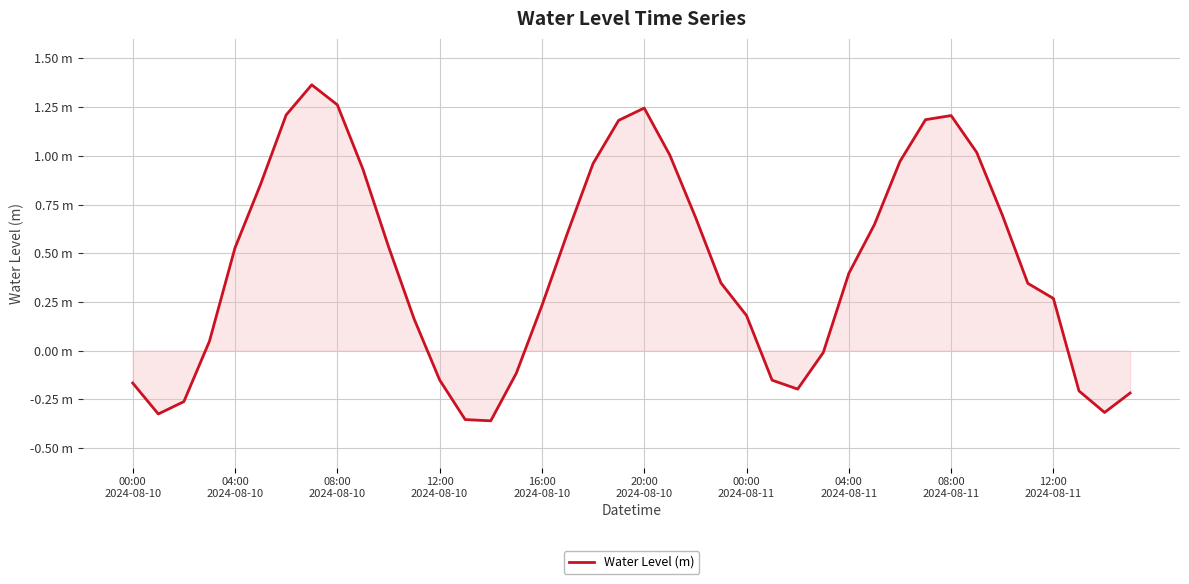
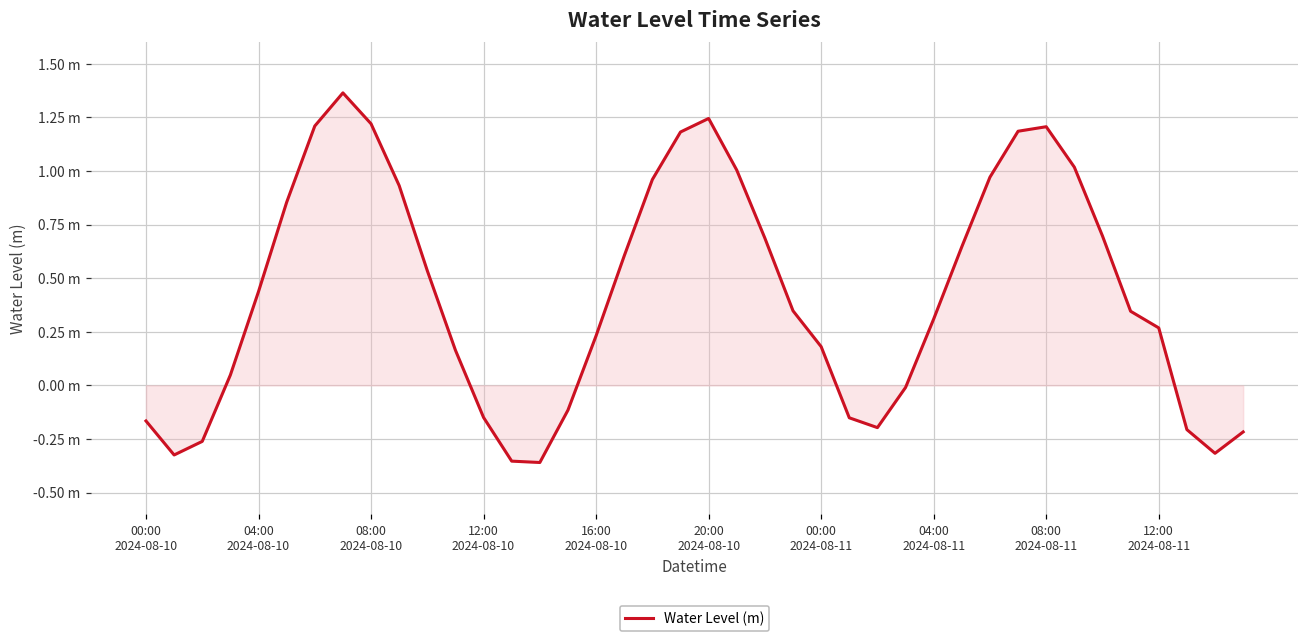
Water Level (m), 04:00 2024-08-10: 0.53 m -> 0.44 m
Water Level (m), 08:00 2024-08-10: 1.26 m -> 1.22 m
Water Level (m), 04:00 2024-08-11: 0.40 m -> 0.31 m
